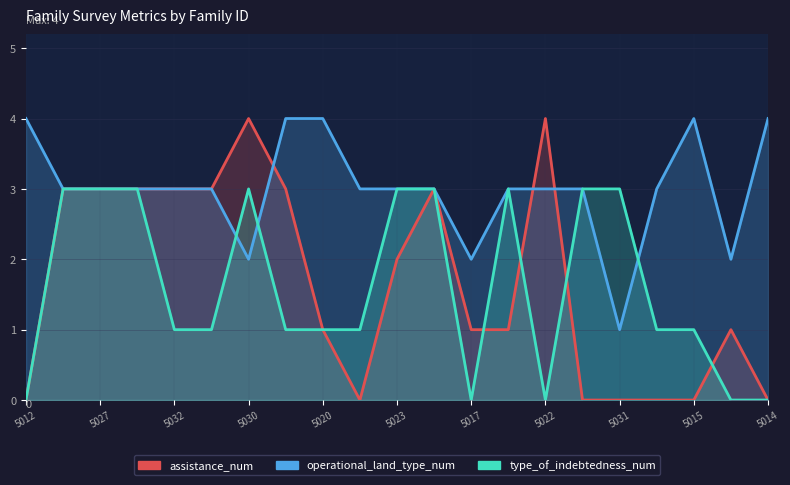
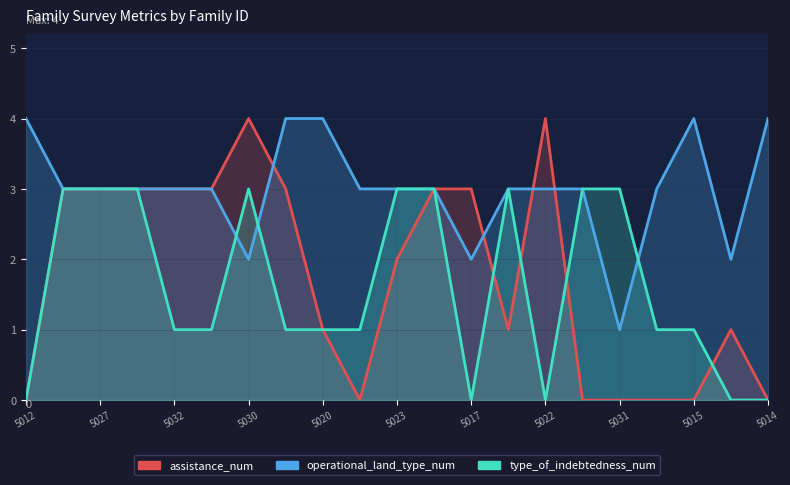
assistance_num, 5017: 1 -> 3
